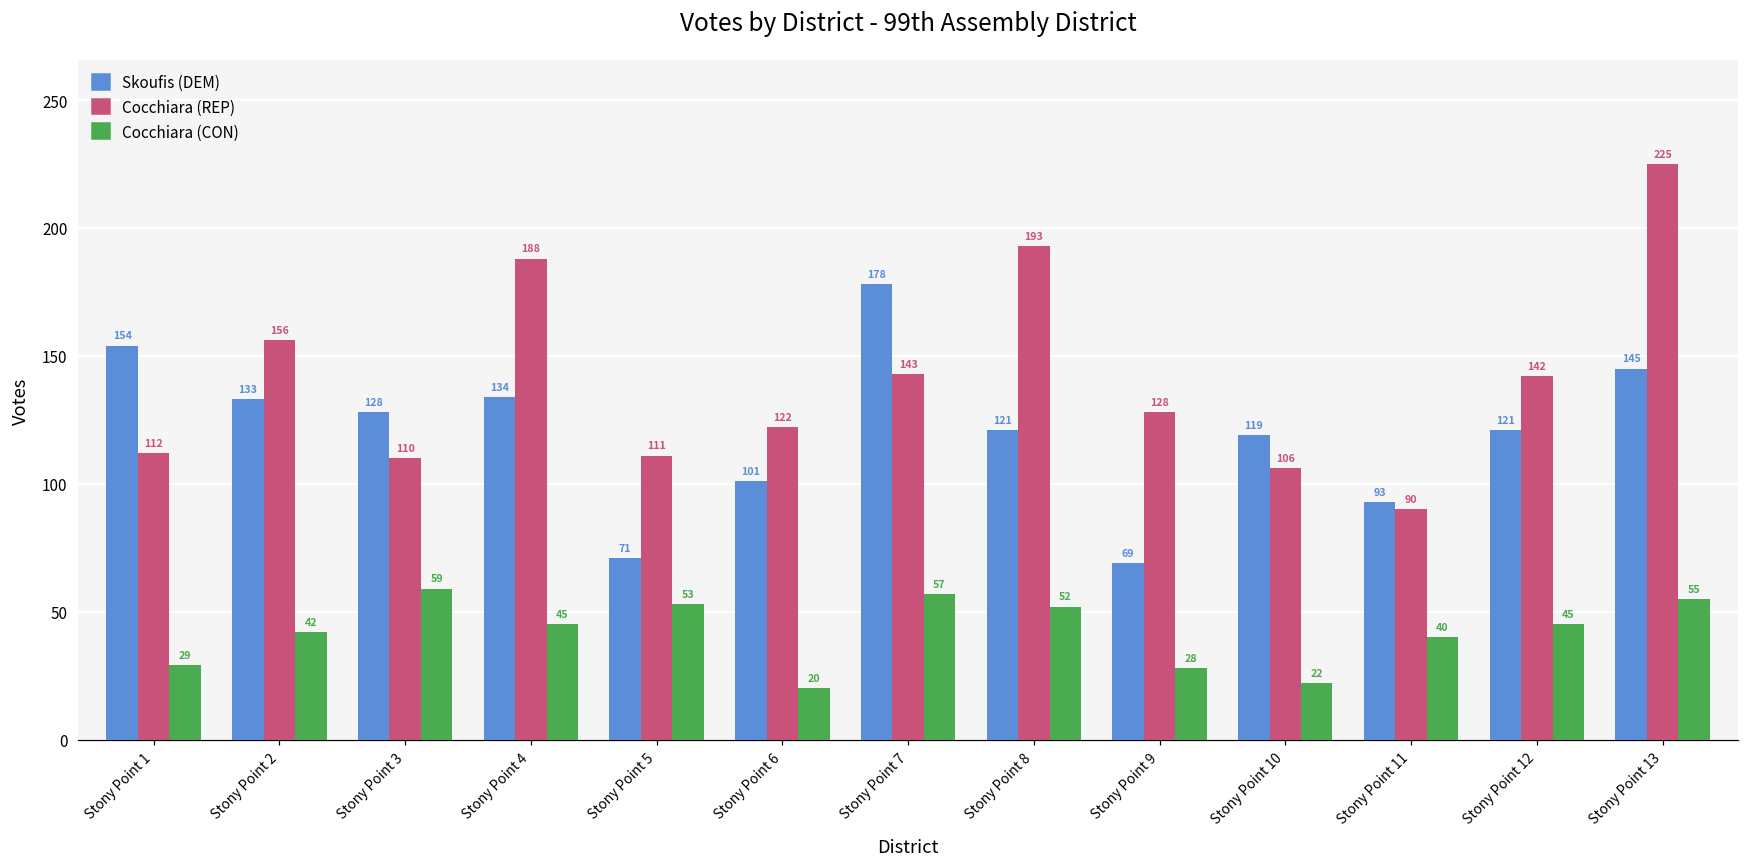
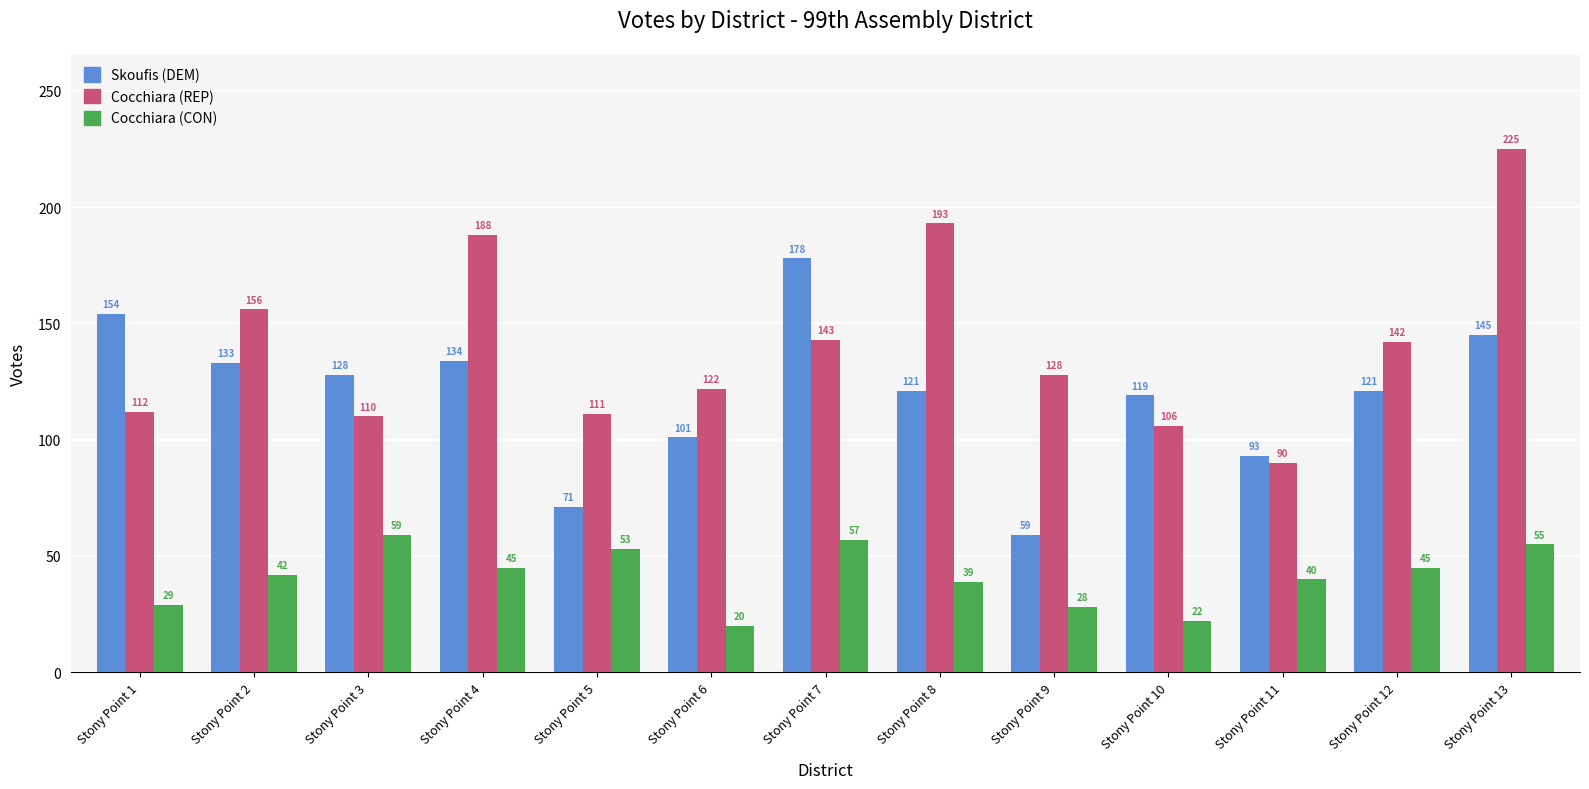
Cocchiara (CON), Stony Point 8: 52 -> 39
Skoufis (DEM), Stony Point 9: 69 -> 59
